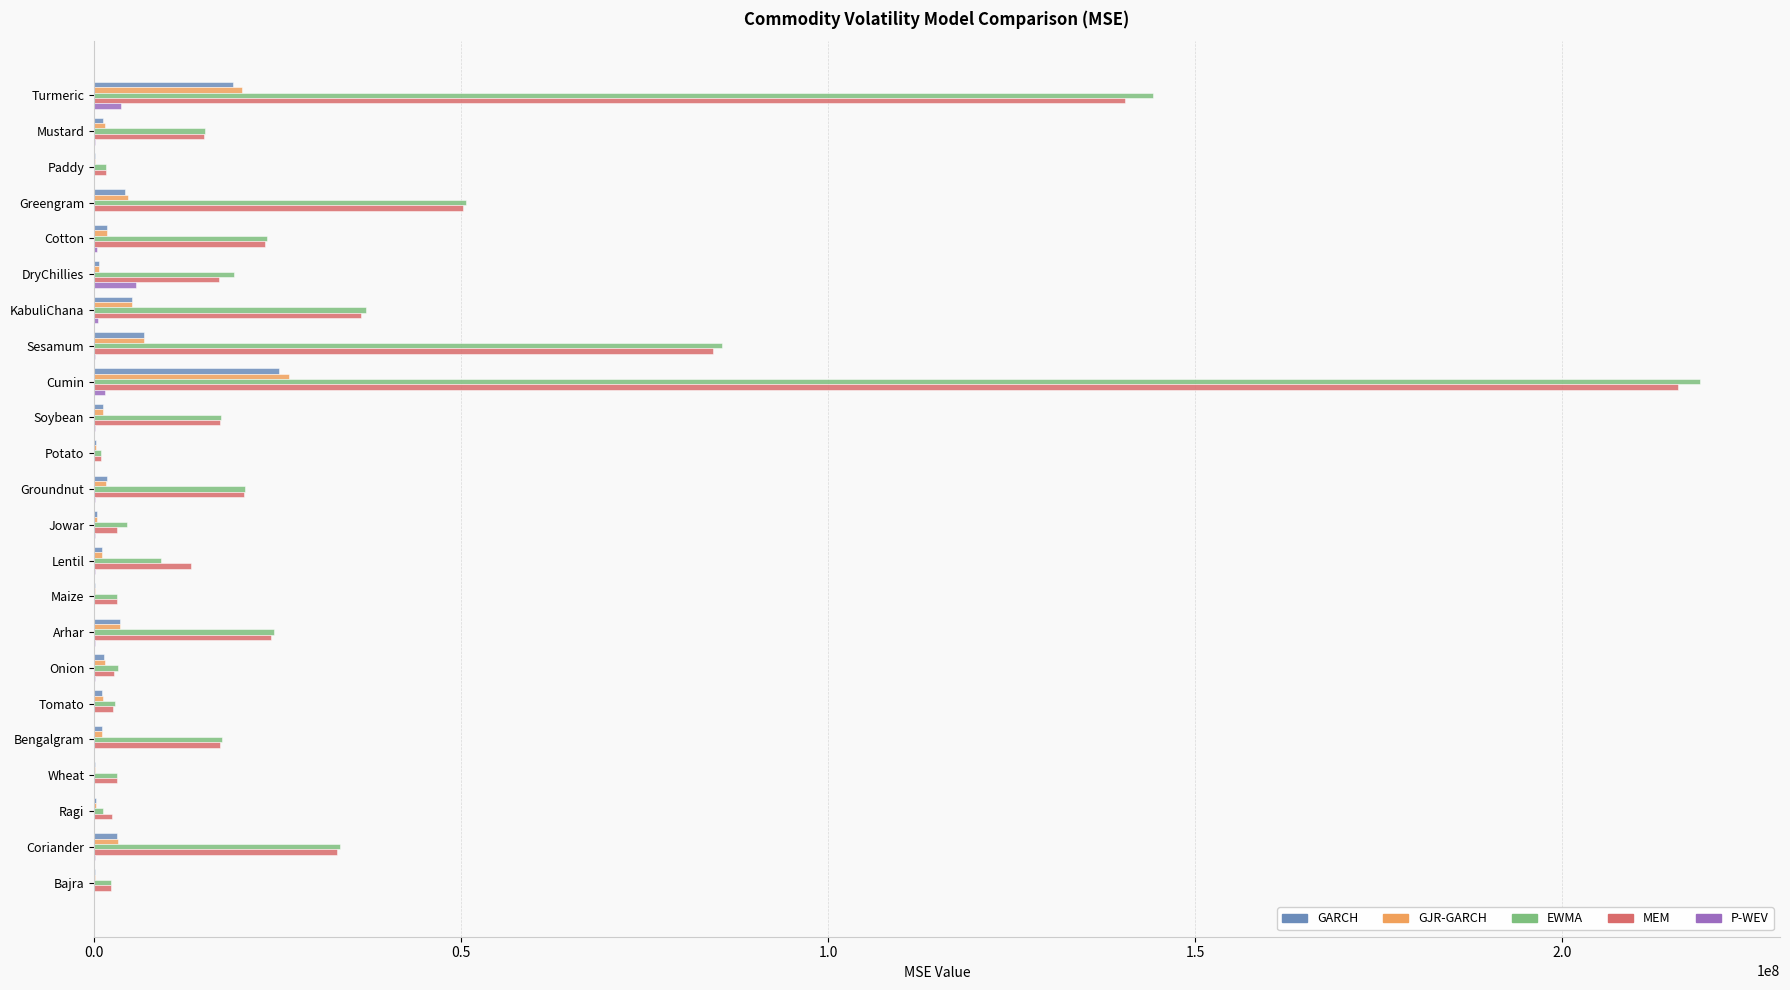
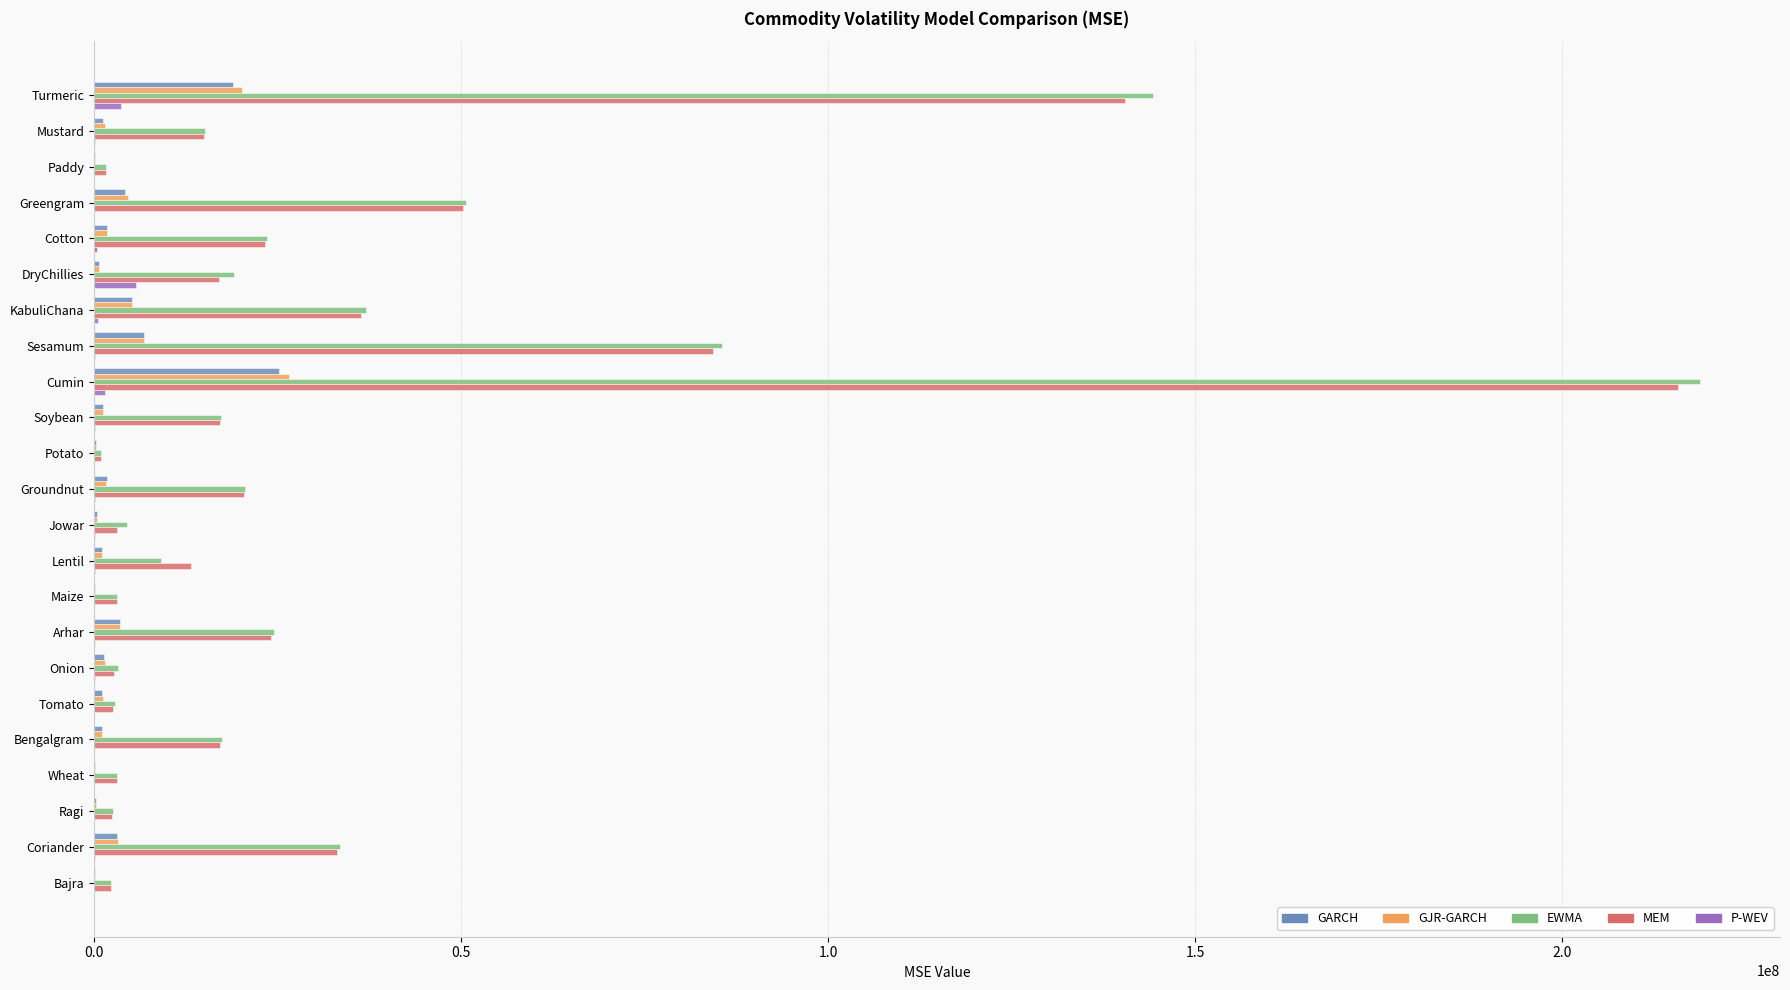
EWMA, Ragi: 1000000 -> 3000000
